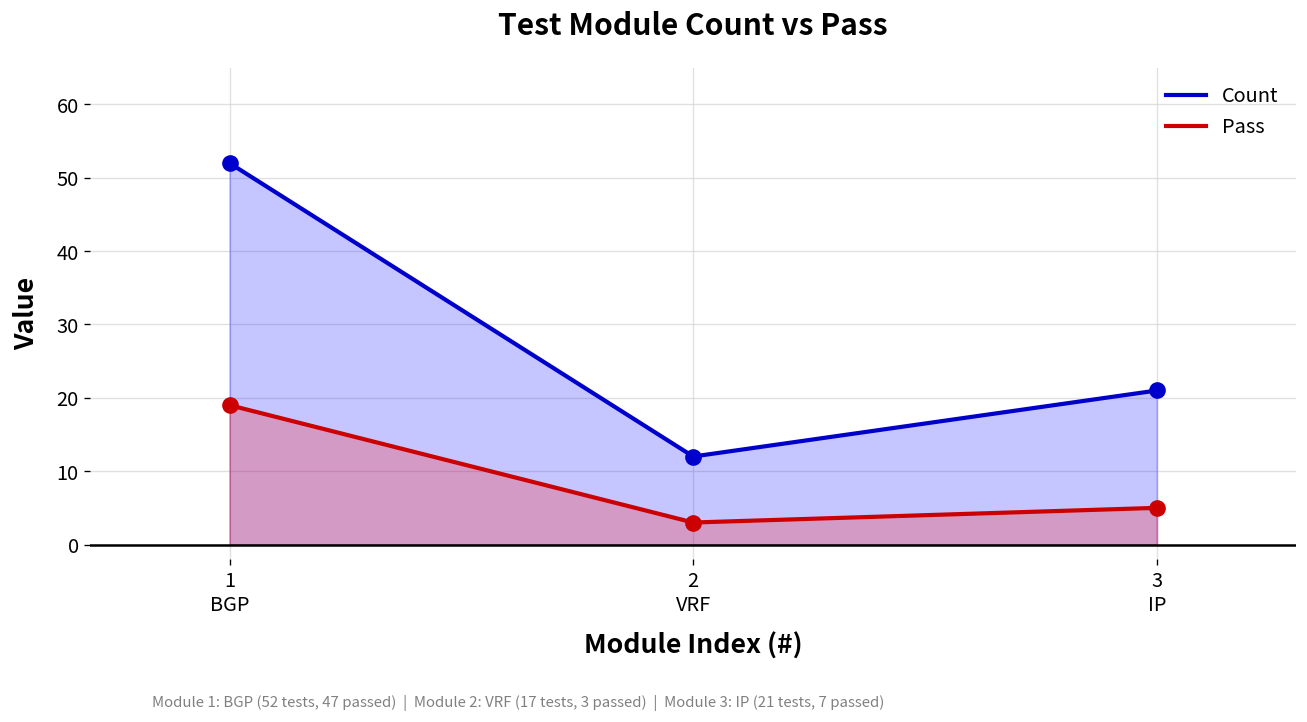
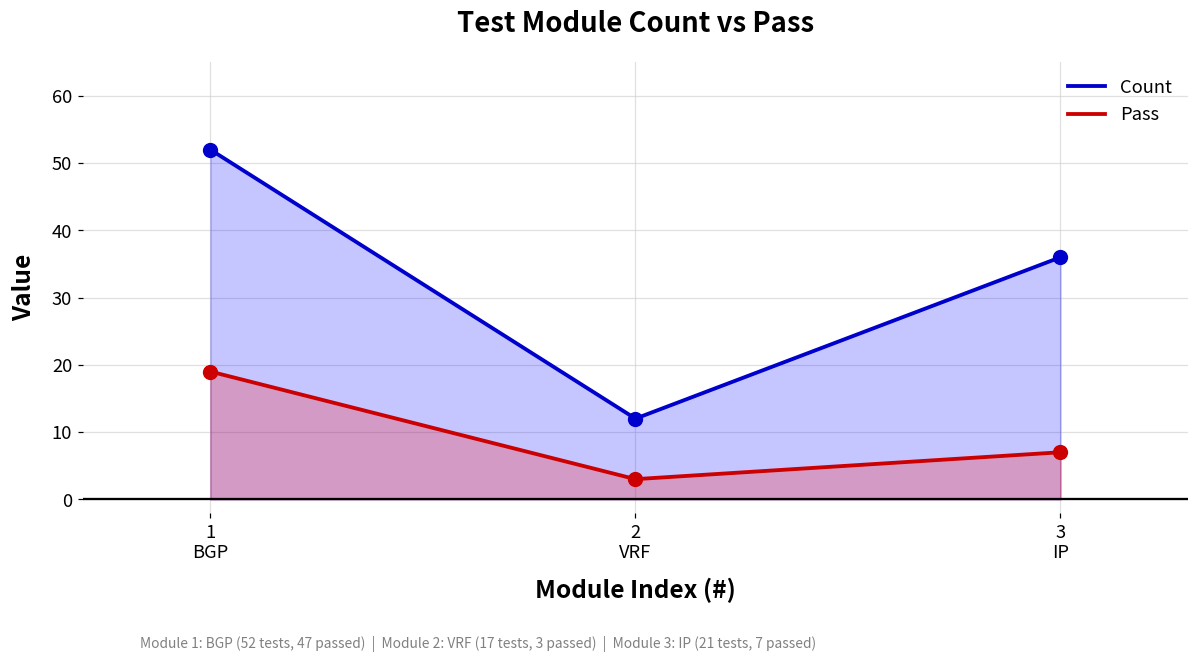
Count, 3 IP: 21 -> 36
Pass, 3 IP: 5 -> 7
